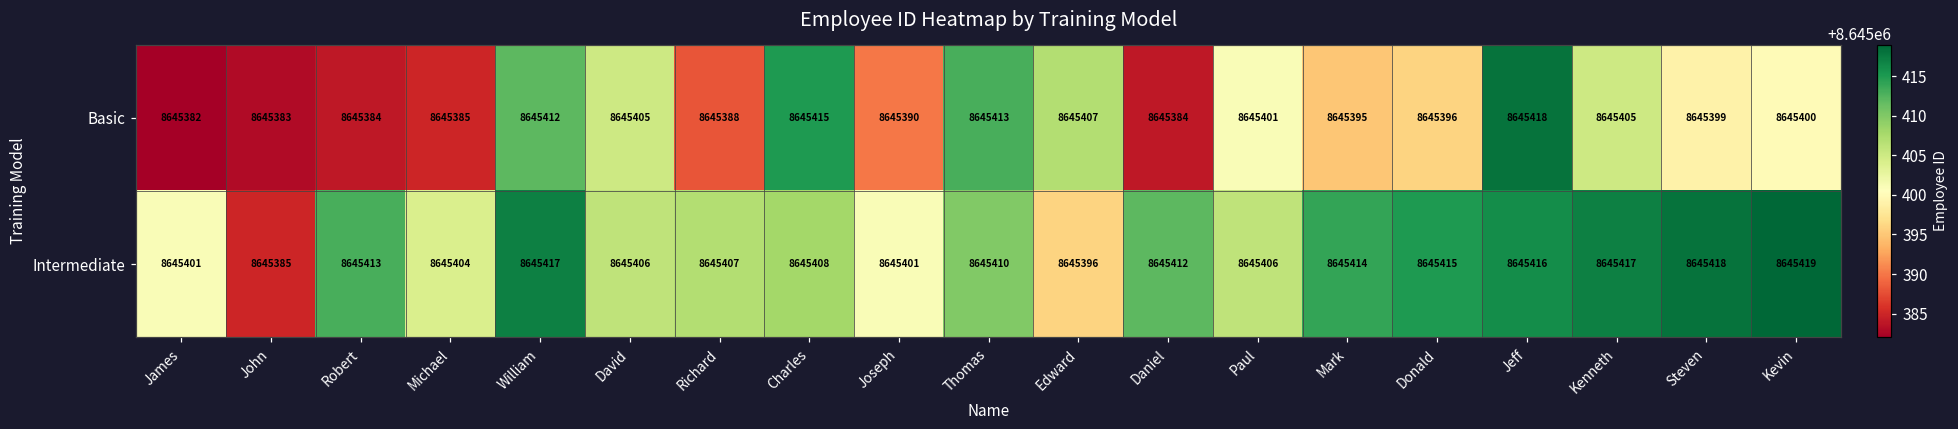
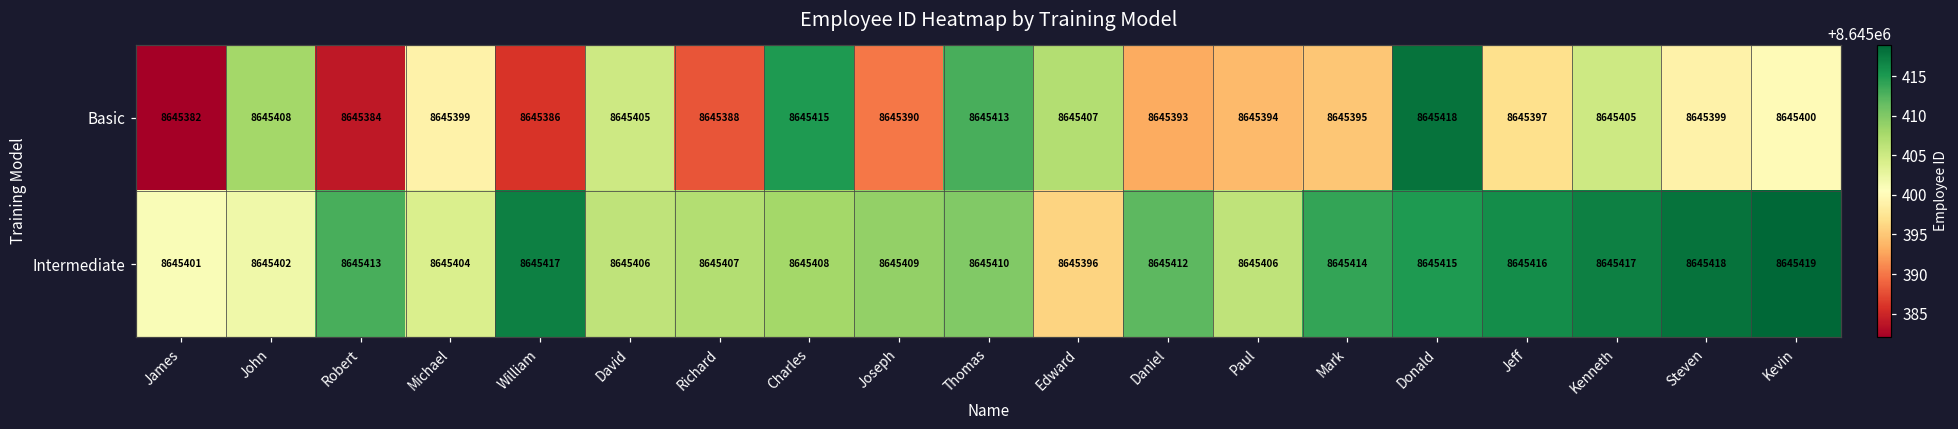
Basic, John: 8645383 -> 8645408
Basic, Michael: 8645385 -> 8645399
Basic, William: 8645412 -> 8645386
Basic, Daniel: 8645384 -> 8645393
Basic, Paul: 8645401 -> 8645394
Basic, Donald: 8645396 -> 8645418
Basic, Jeff: 8645418 -> 8645397
Intermediate, John: 8645385 -> 8645402
Intermediate, Joseph: 8645401 -> 8645409
